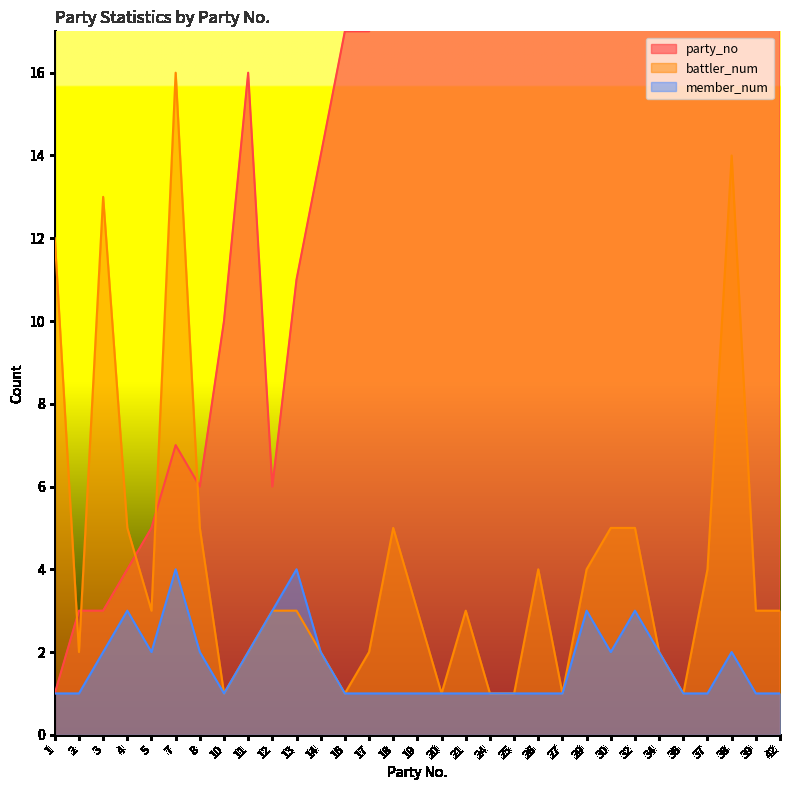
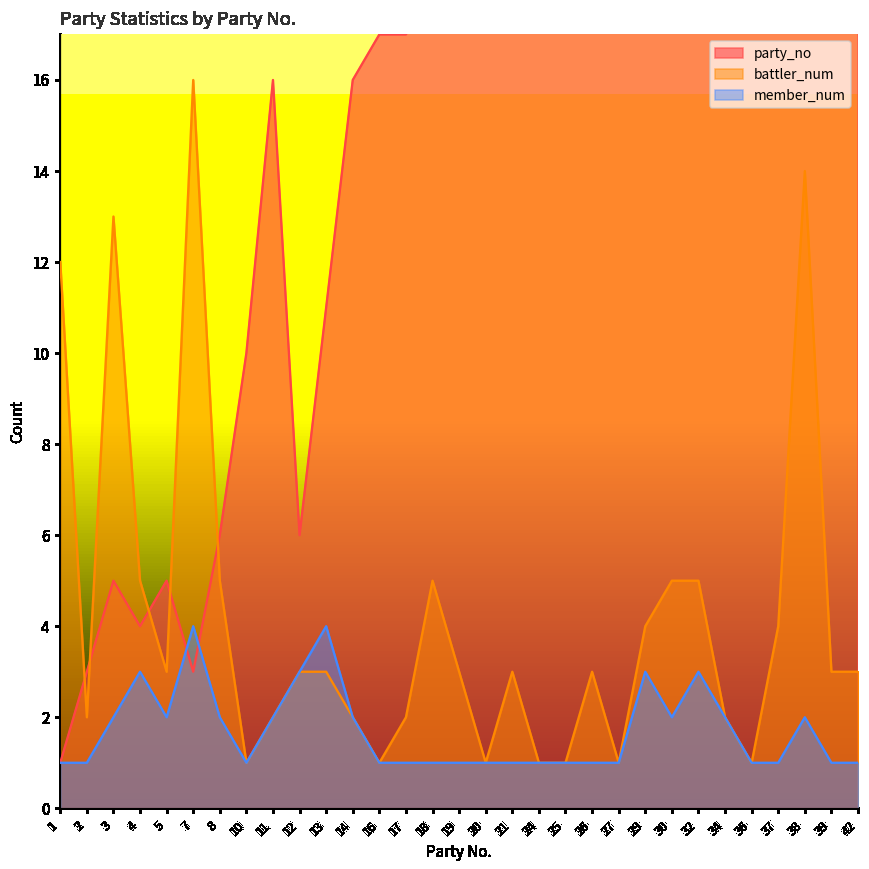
party_no, 3: 3 -> 5
party_no, 7: 7 -> 3
party_no, 14: 14 -> 16
battler_num, 26: 4 -> 3
